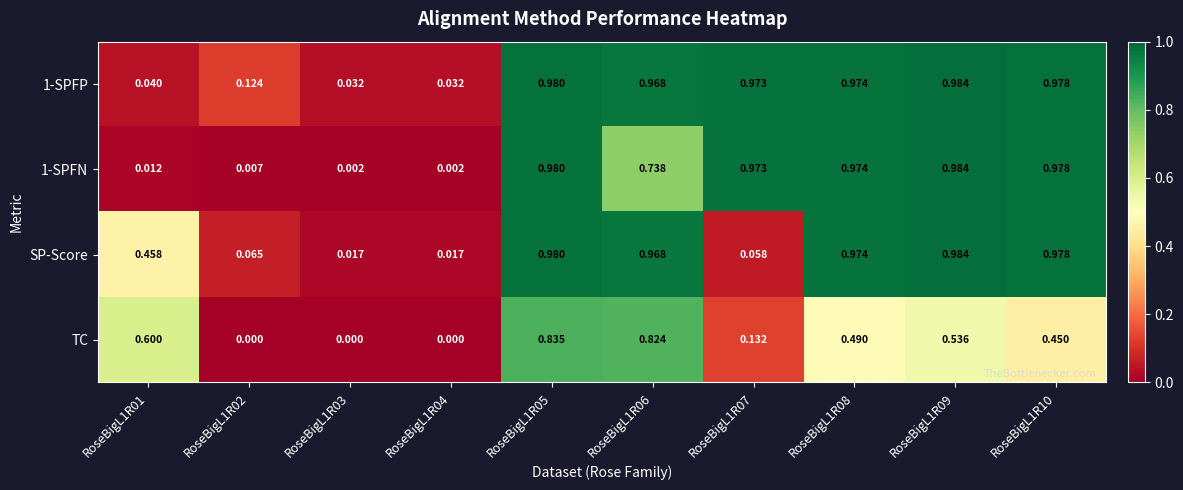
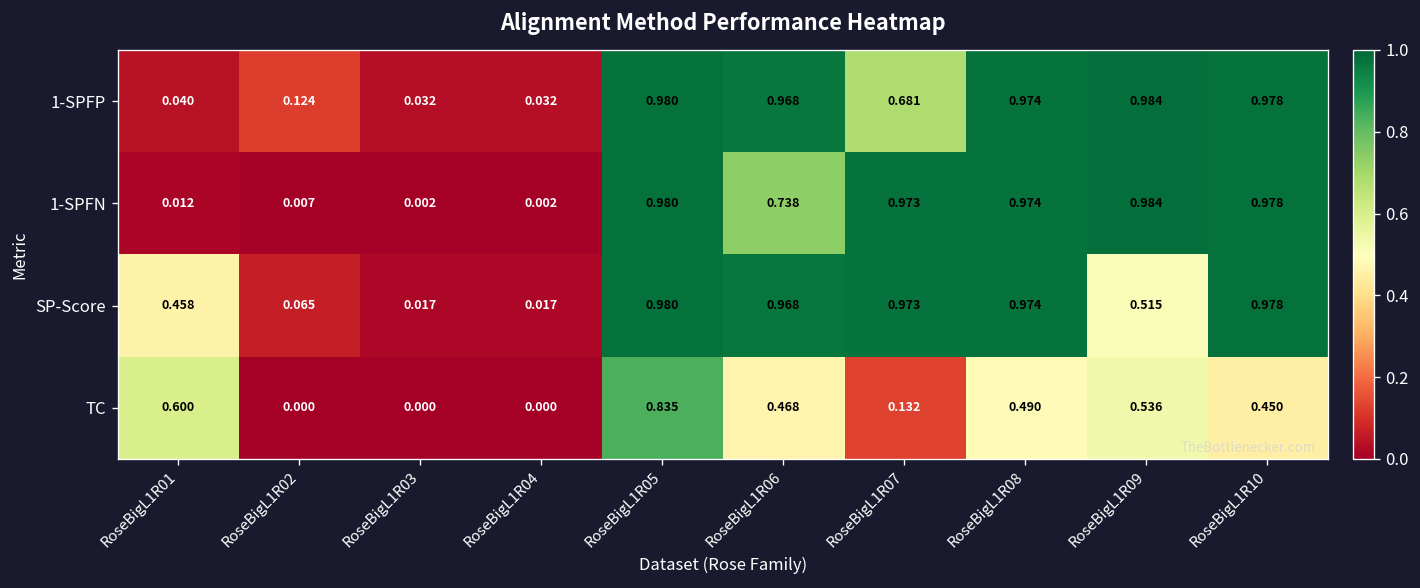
1-SPFP, RoseBigL1R07: 0.973 -> 0.681
SP-Score, RoseBigL1R07: 0.058 -> 0.973
SP-Score, RoseBigL1R09: 0.984 -> 0.515
TC, RoseBigL1R06: 0.824 -> 0.468
